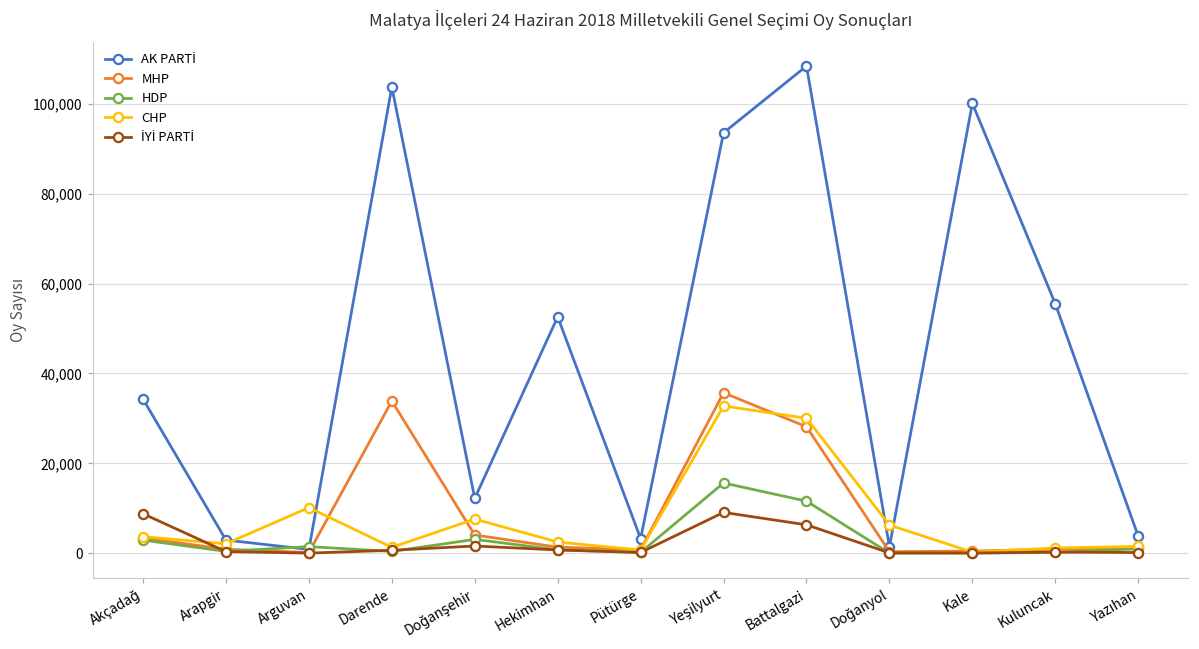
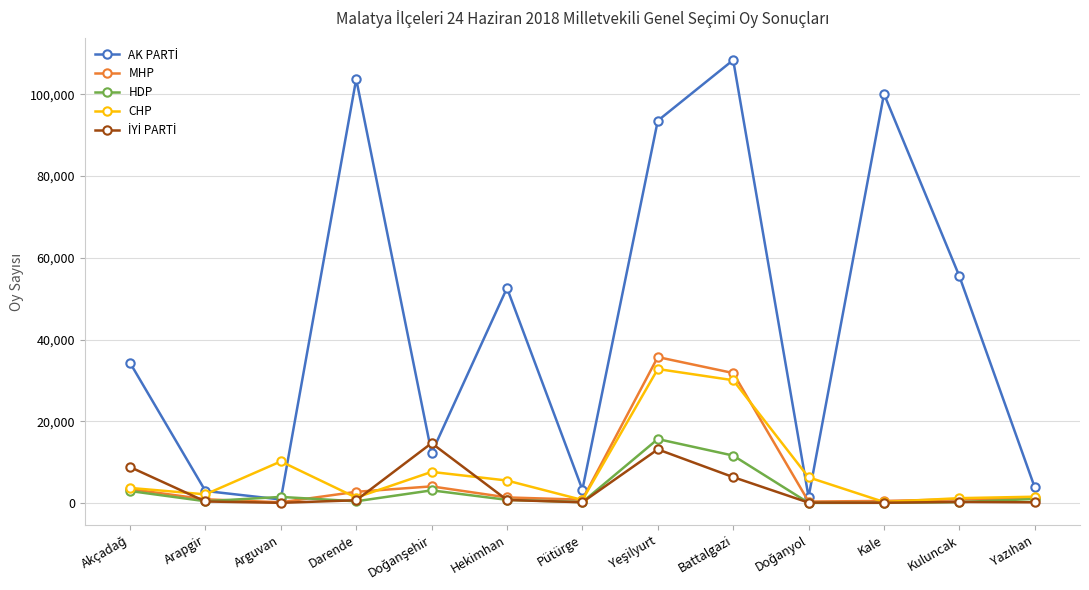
MHP, Darende: 34,000 -> 3,000
İYİ PARTİ, Doğanşehir: 2,000 -> 15,000
CHP, Hekimhan: 3,000 -> 6,000
İYİ PARTİ, Yeşilyurt: 9,000 -> 13,000
MHP, Battalgazi: 28,000 -> 32,000
